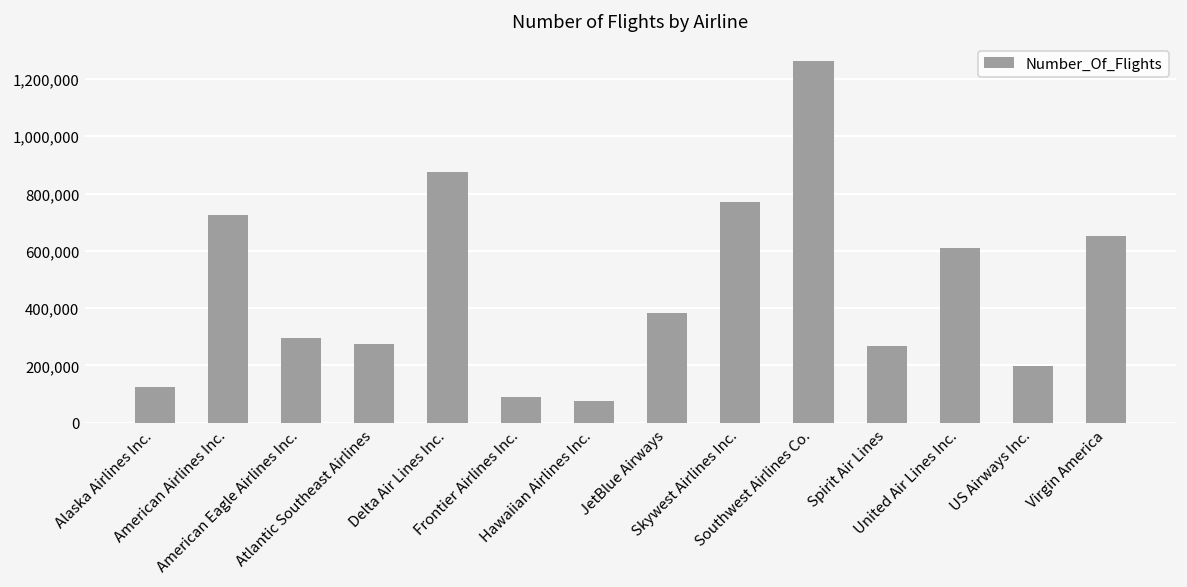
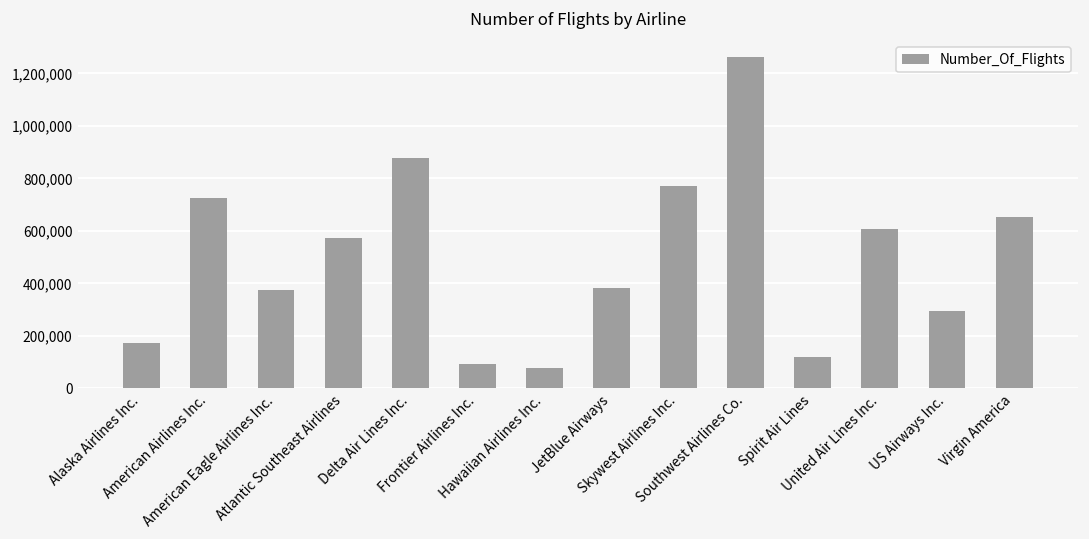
Alaska Airlines Inc.: 120,000 -> 170,000
American Eagle Airlines Inc.: 290,000 -> 380,000
Atlantic Southeast Airlines: 270,000 -> 570,000
Spirit Air Lines: 270,000 -> 120,000
US Airways Inc.: 200,000 -> 290,000
